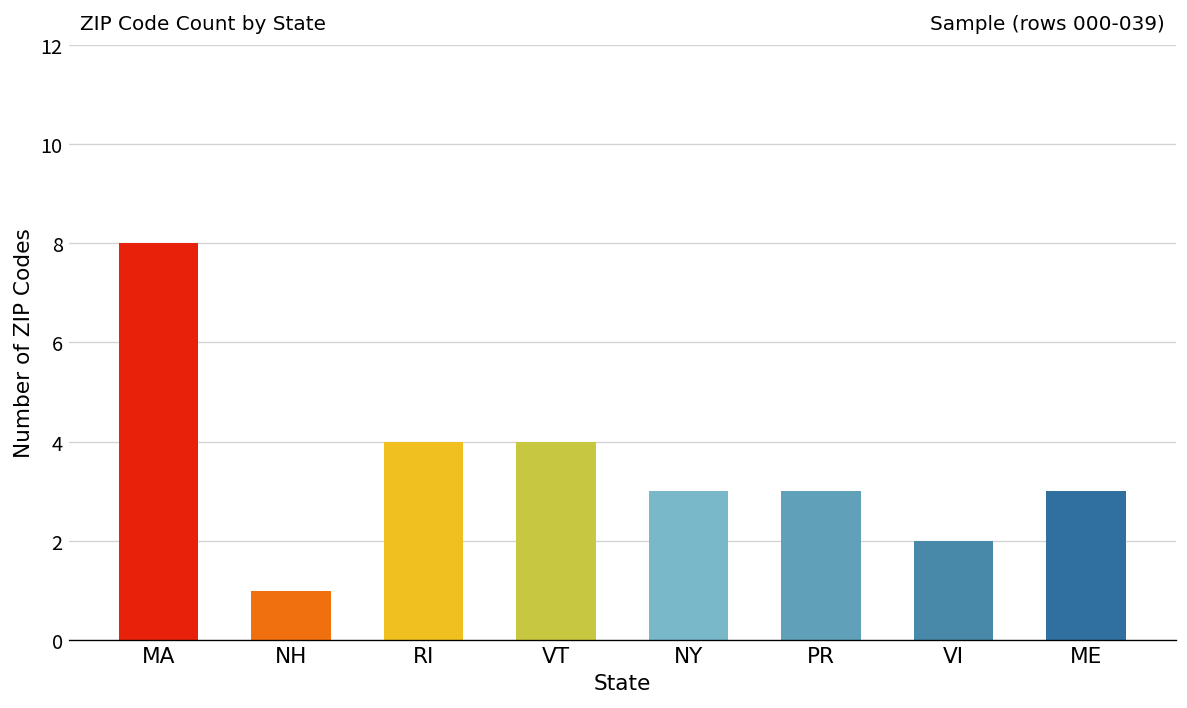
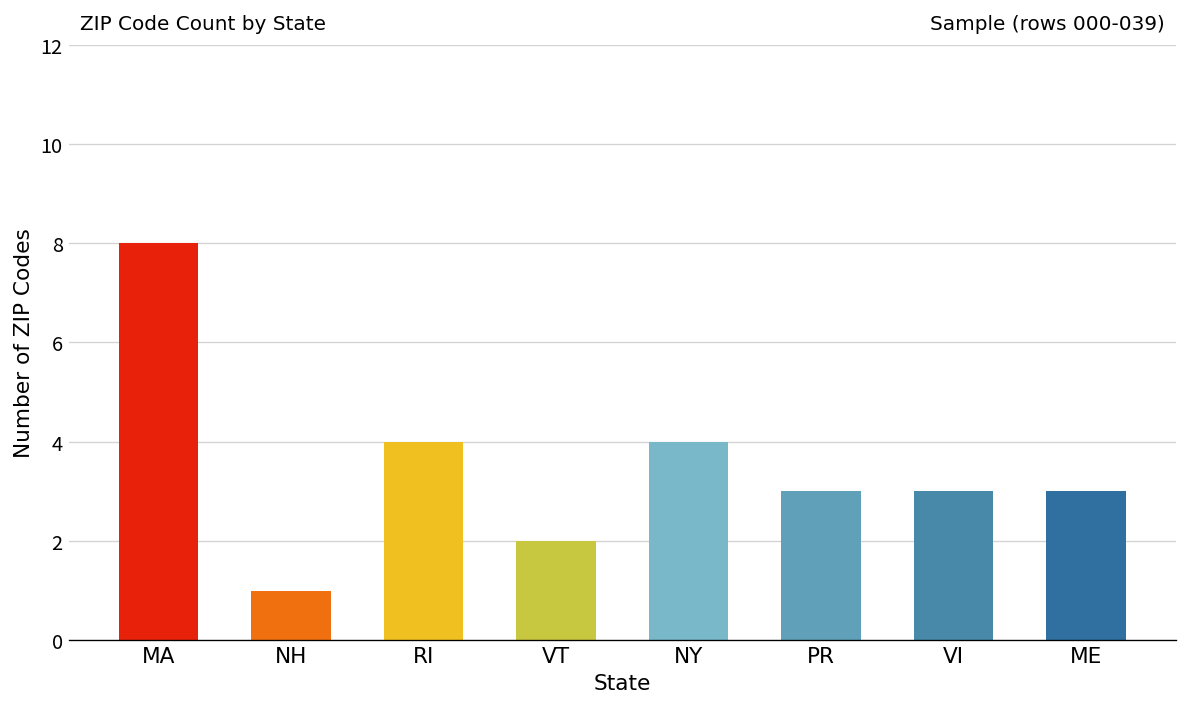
VT: 4 -> 2
NY: 3 -> 4
VI: 2 -> 3
